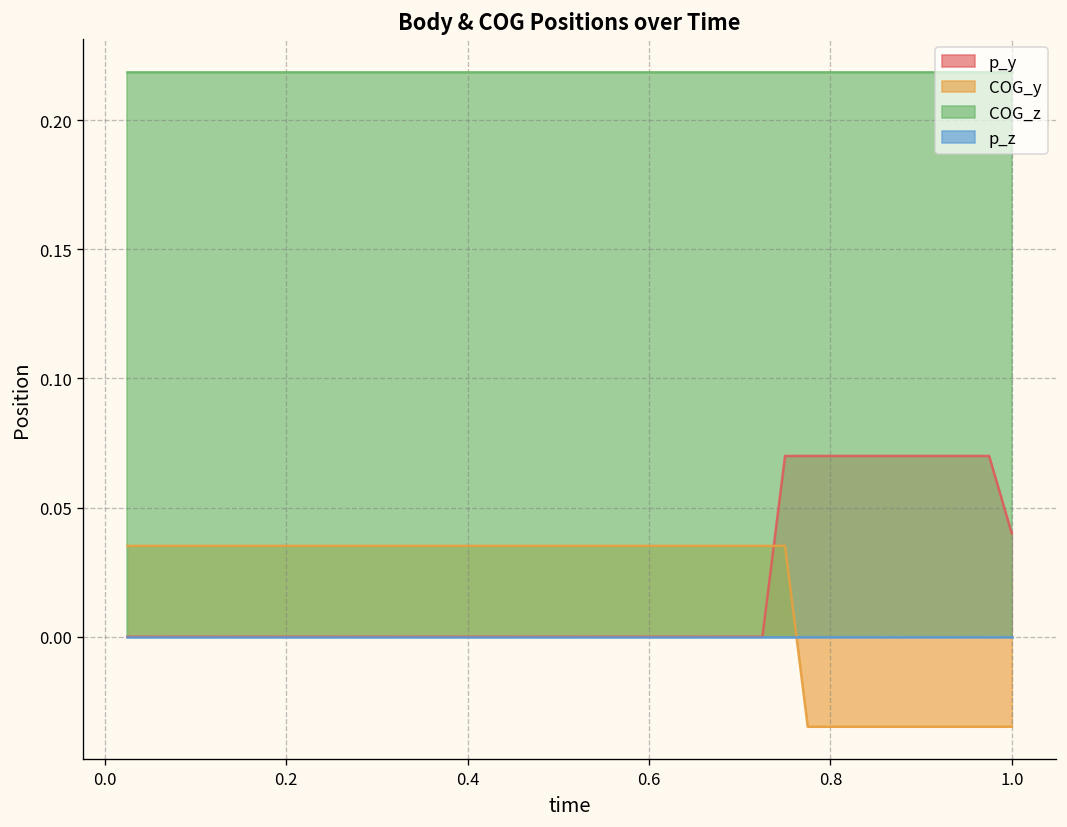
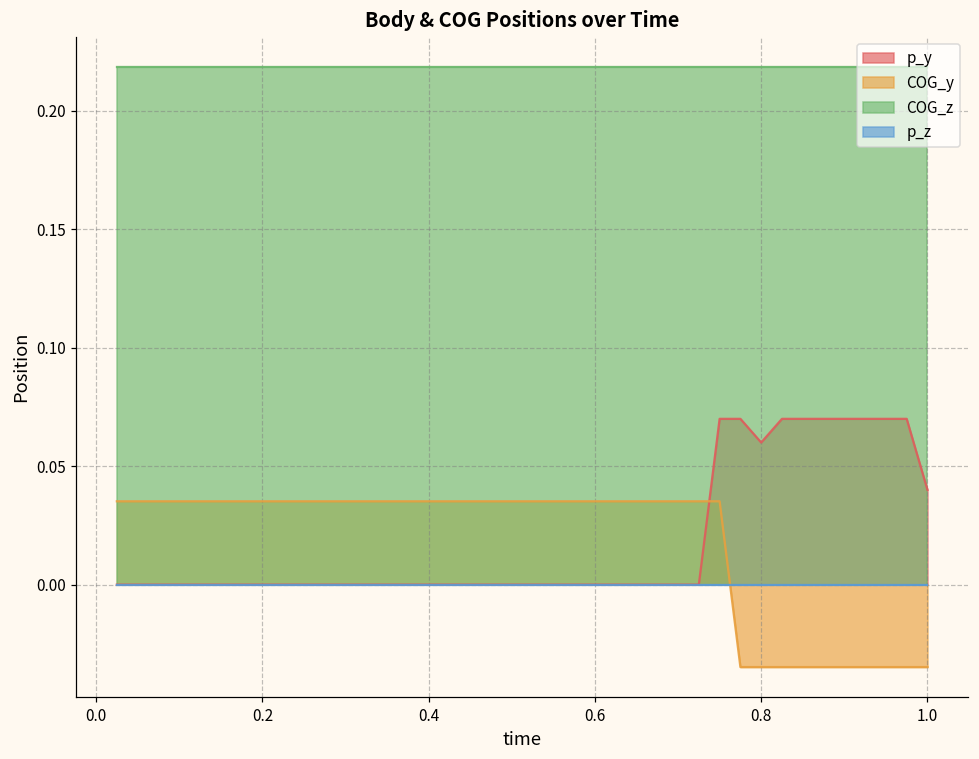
p_y, 0.8: 0.07 -> 0.06
